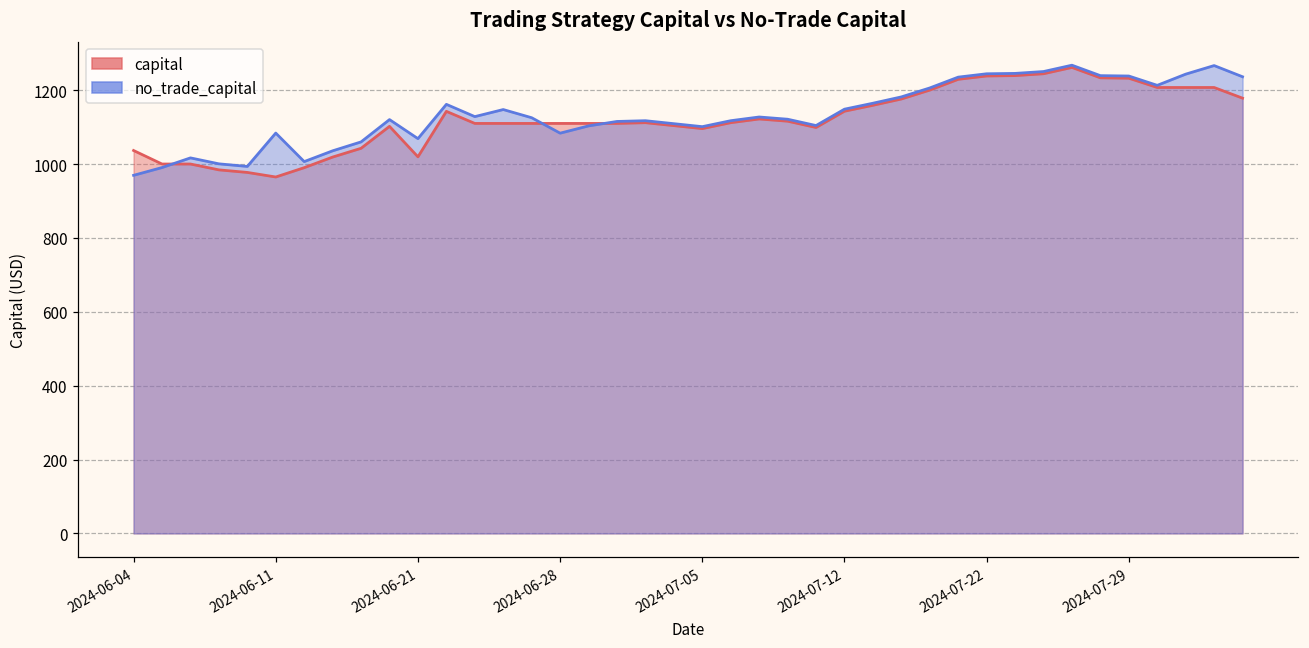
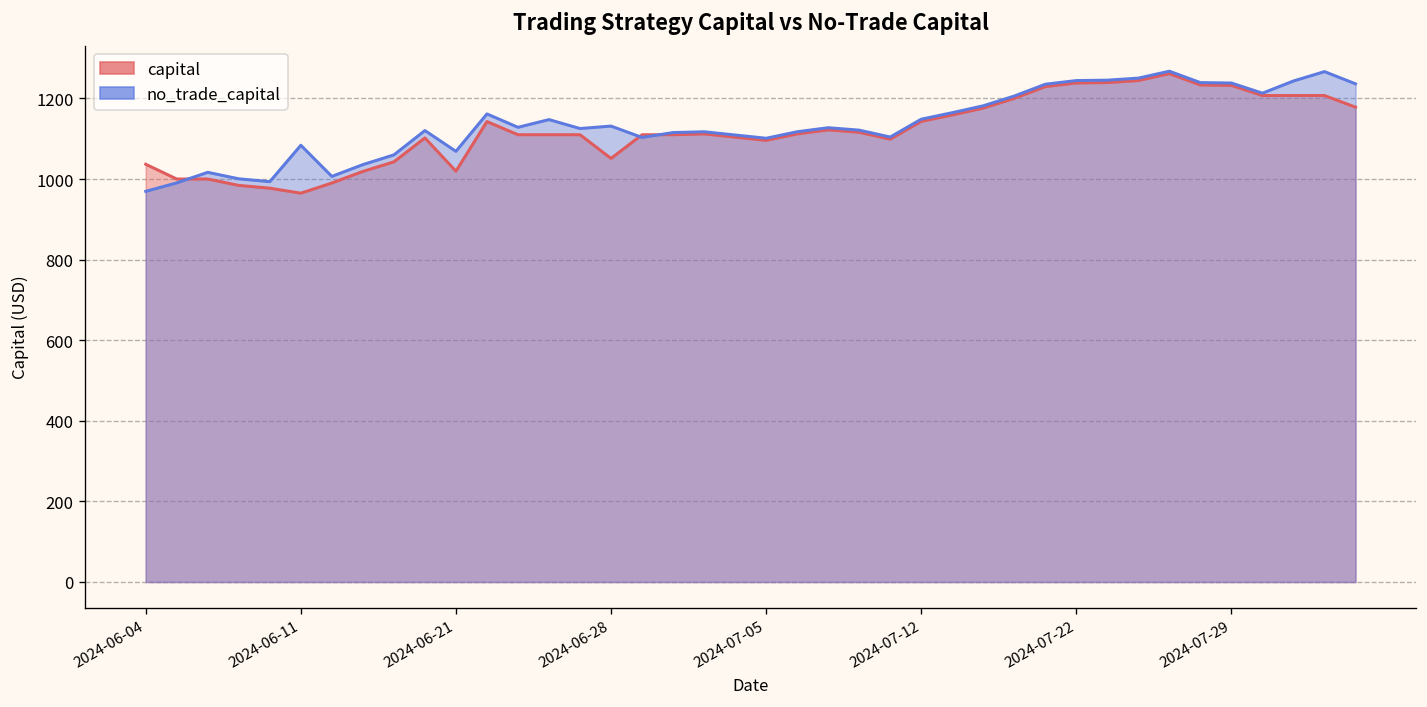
capital, 2024-06-28: 1110 -> 1050
no_trade_capital, 2024-06-28: 1080 -> 1130
